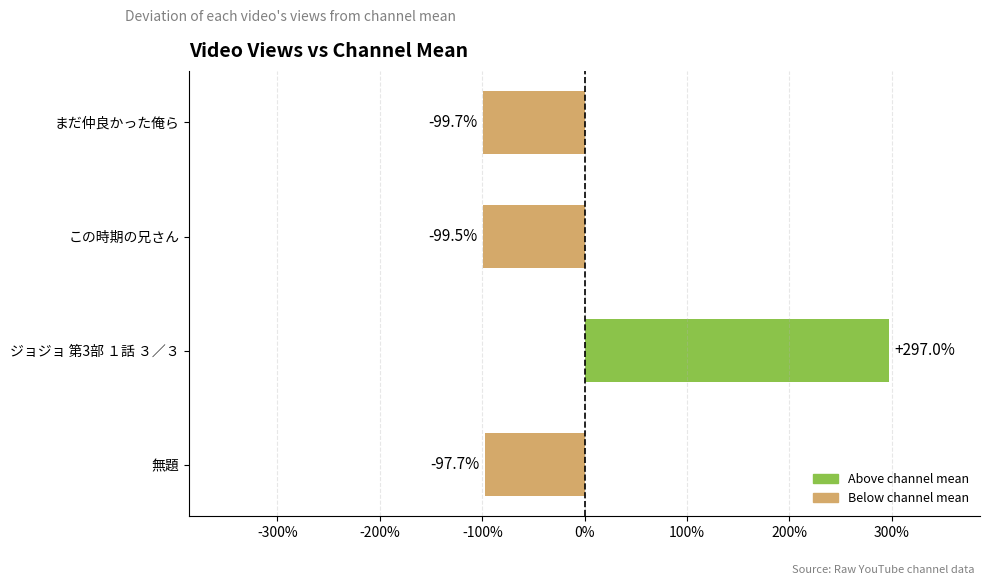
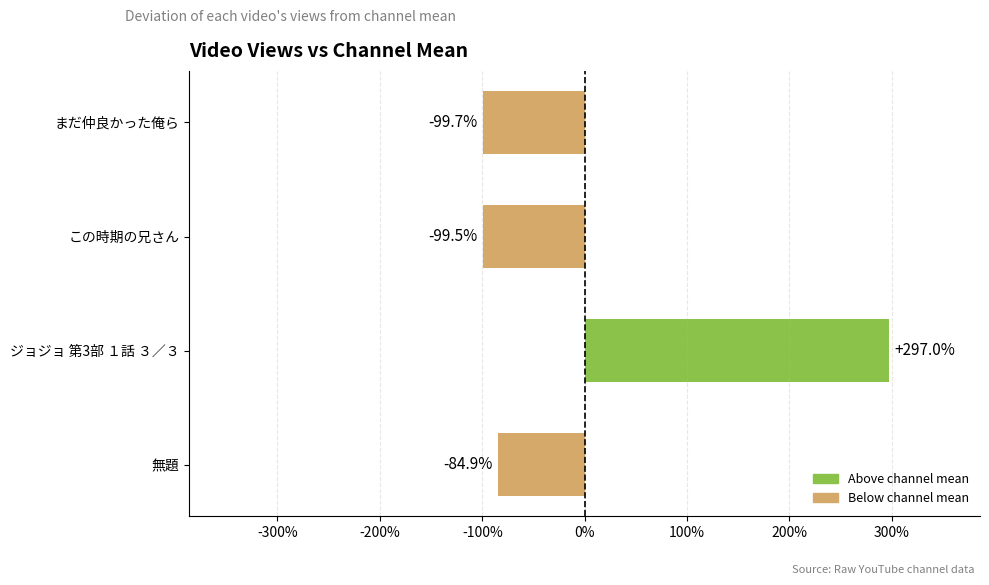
無題: -97.7% -> -84.9%
